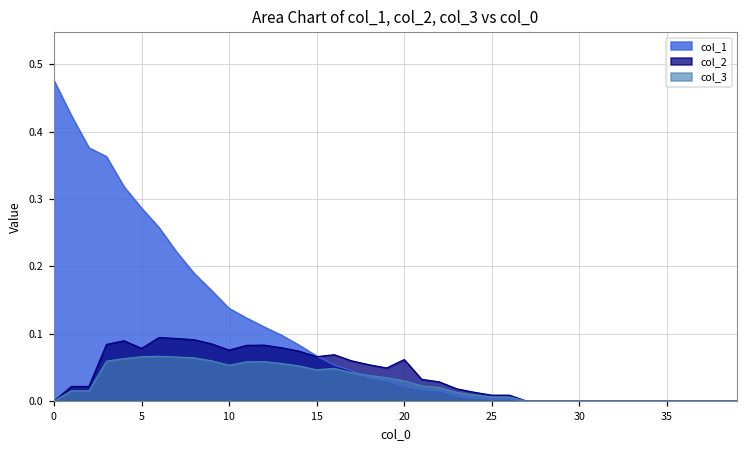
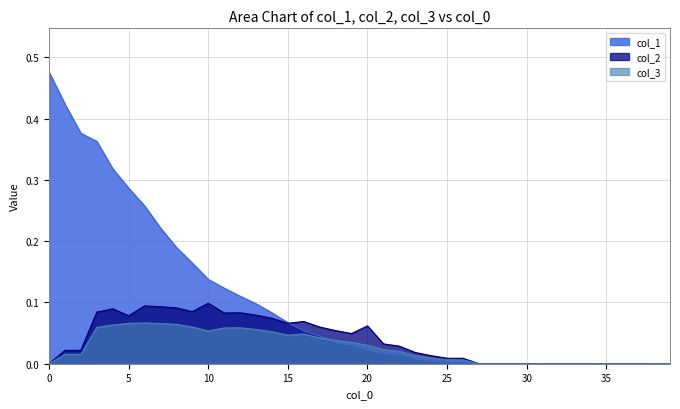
col_2, 10: 0.08 -> 0.10
